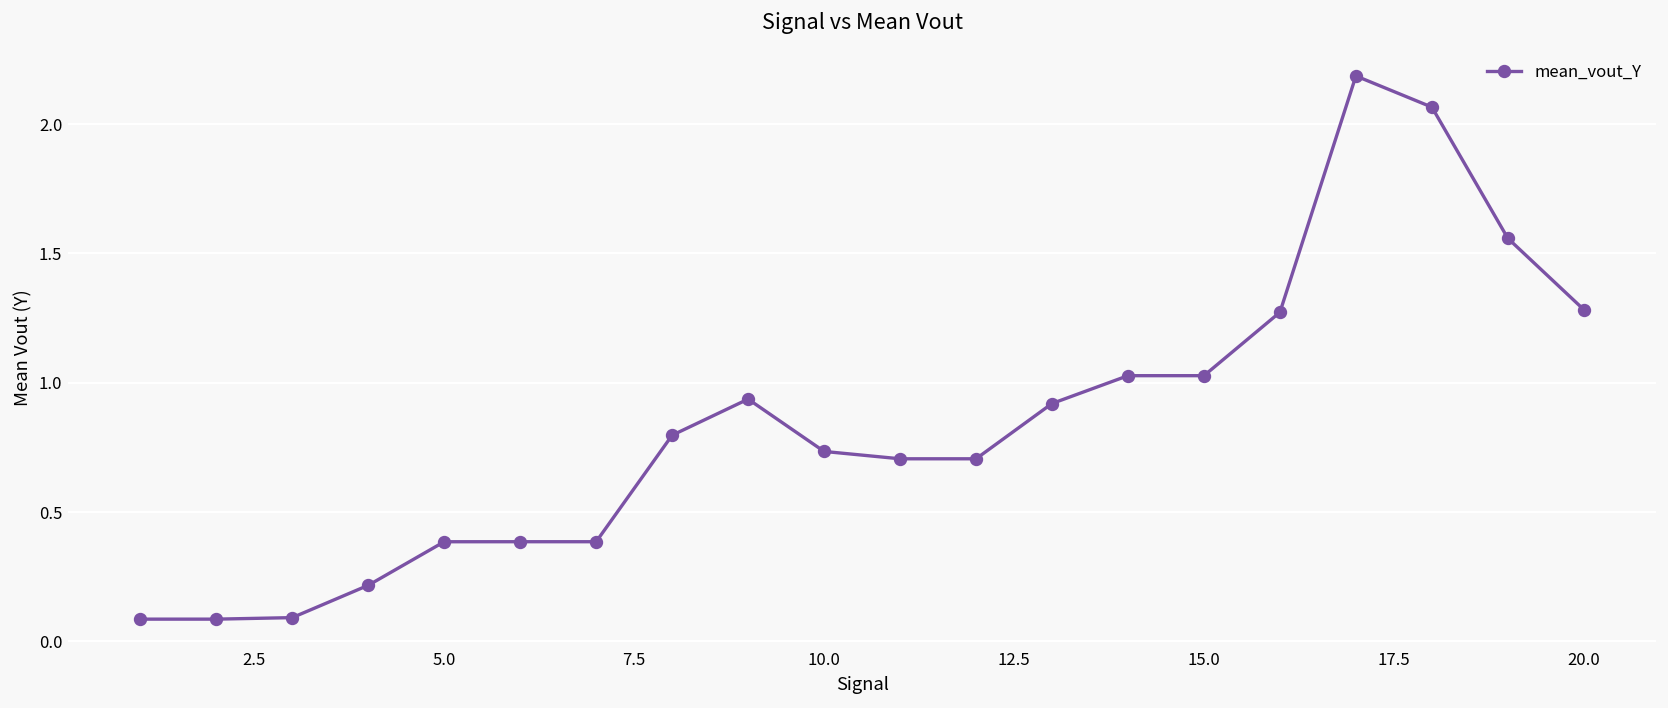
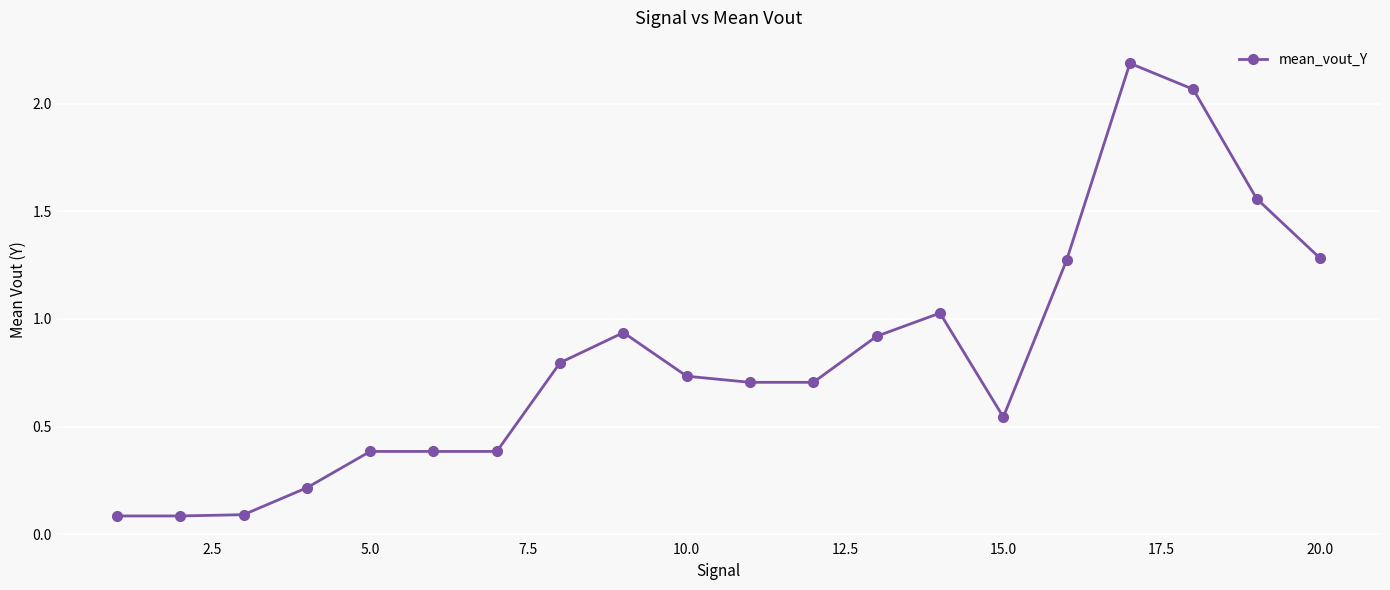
15.0: 1.03 -> 0.54
